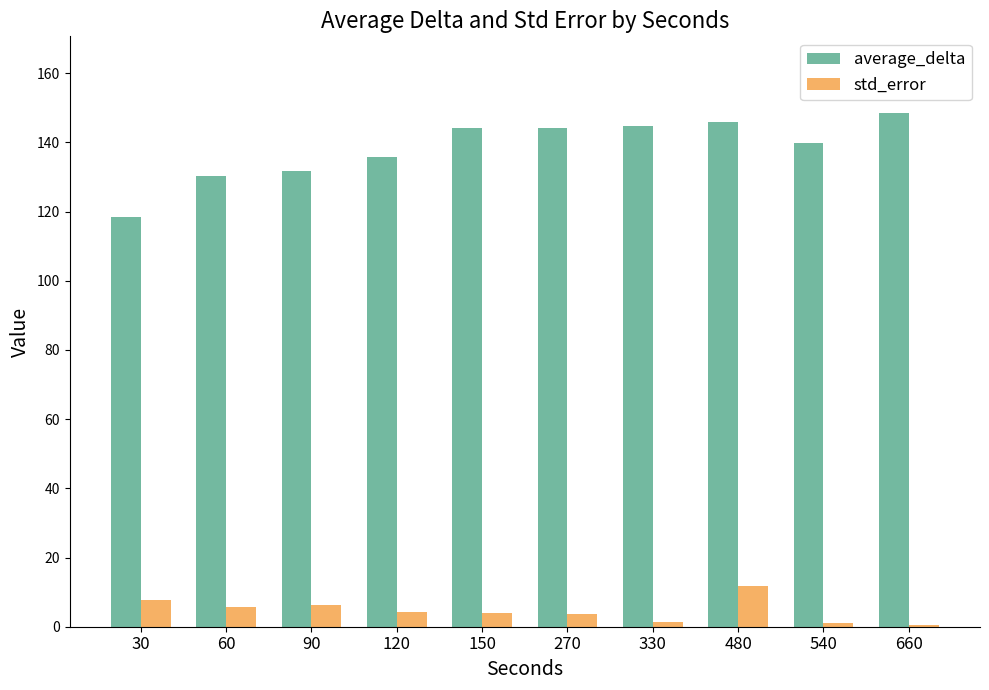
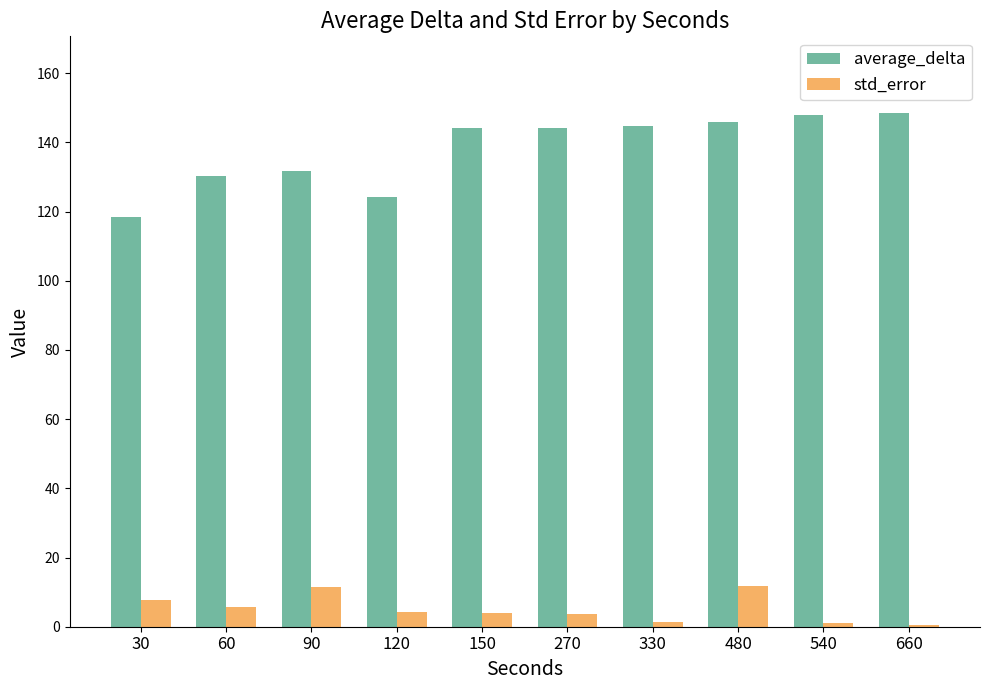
std_error, 90: 6 -> 12
average_delta, 120: 136 -> 124
average_delta, 540: 140 -> 148
